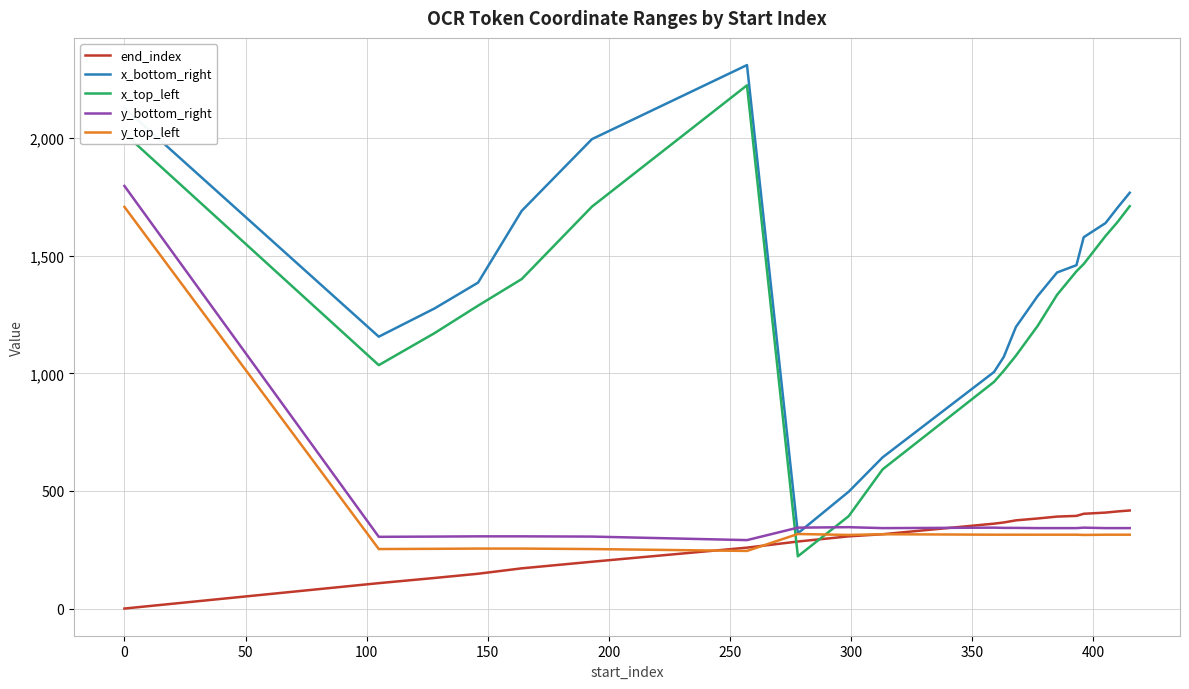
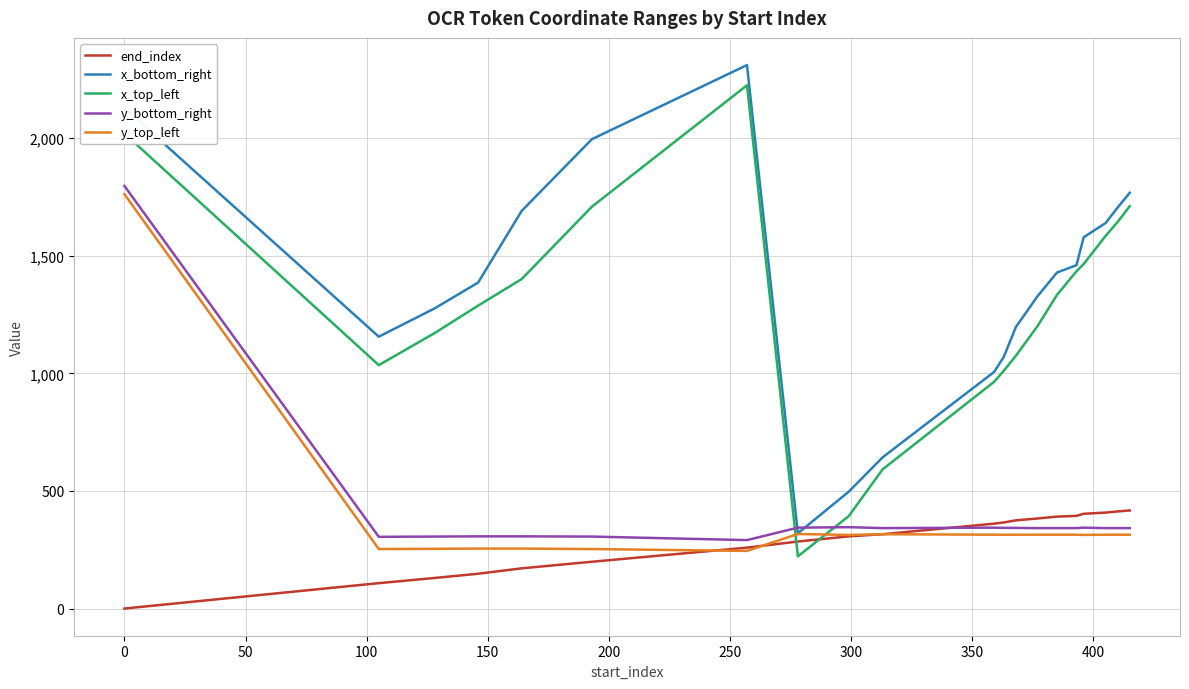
y_top_left, 0: 1,710 -> 1,760
